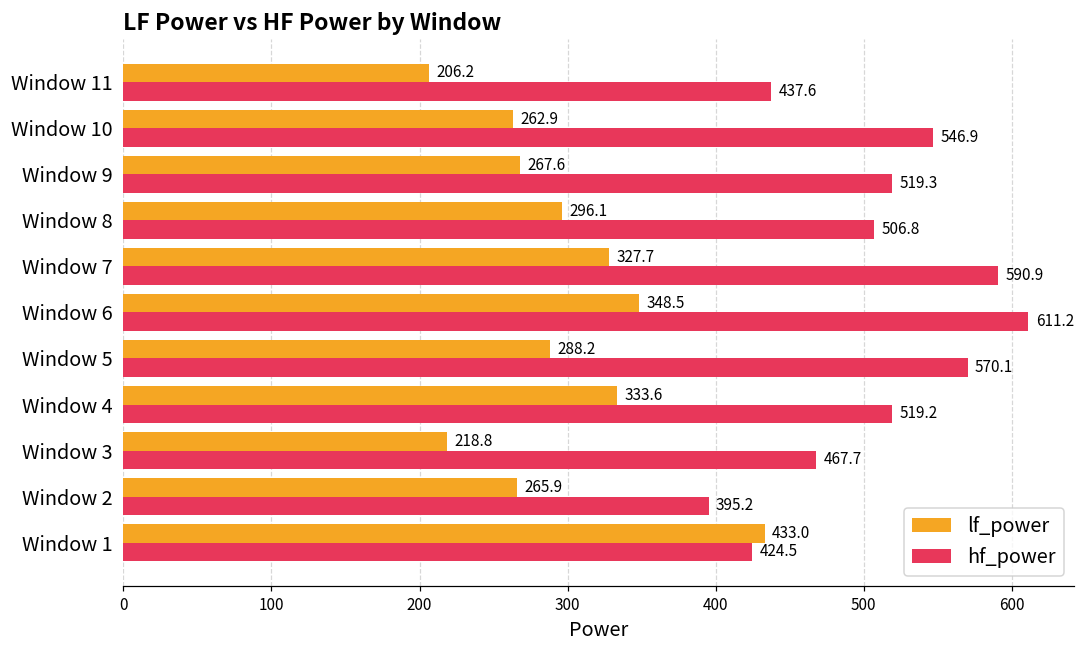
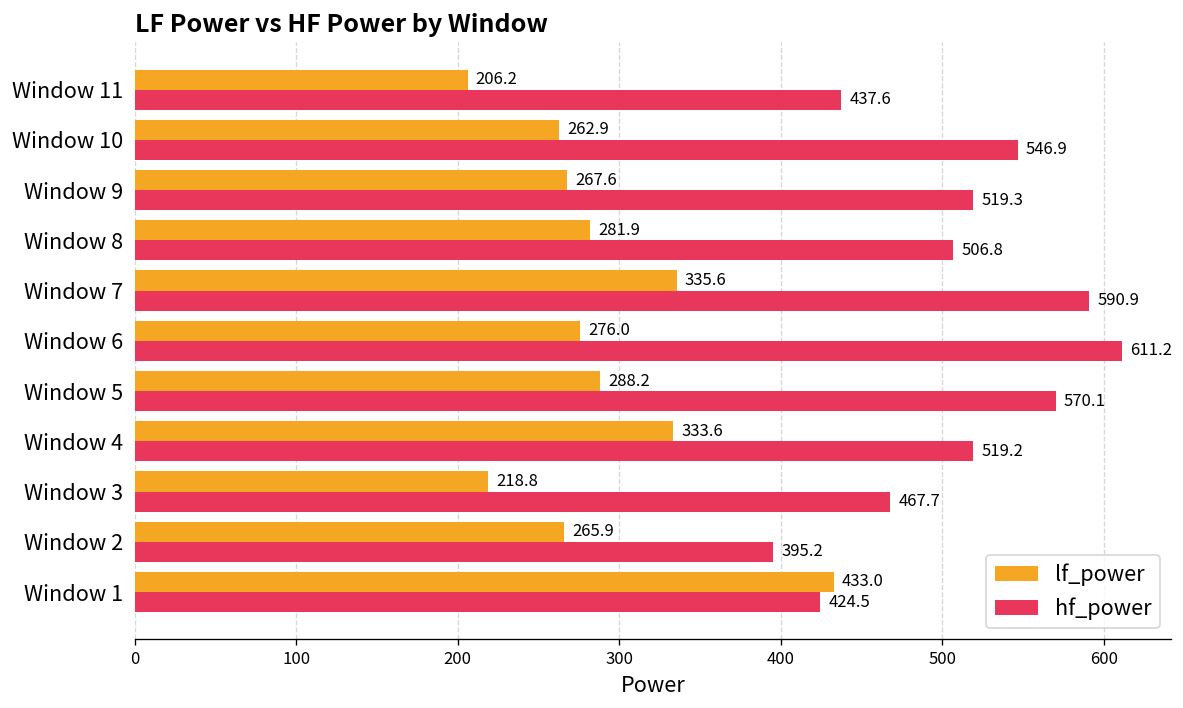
lf_power, Window 8: 296.1 -> 281.9
lf_power, Window 7: 327.7 -> 335.6
lf_power, Window 6: 348.5 -> 276.0
